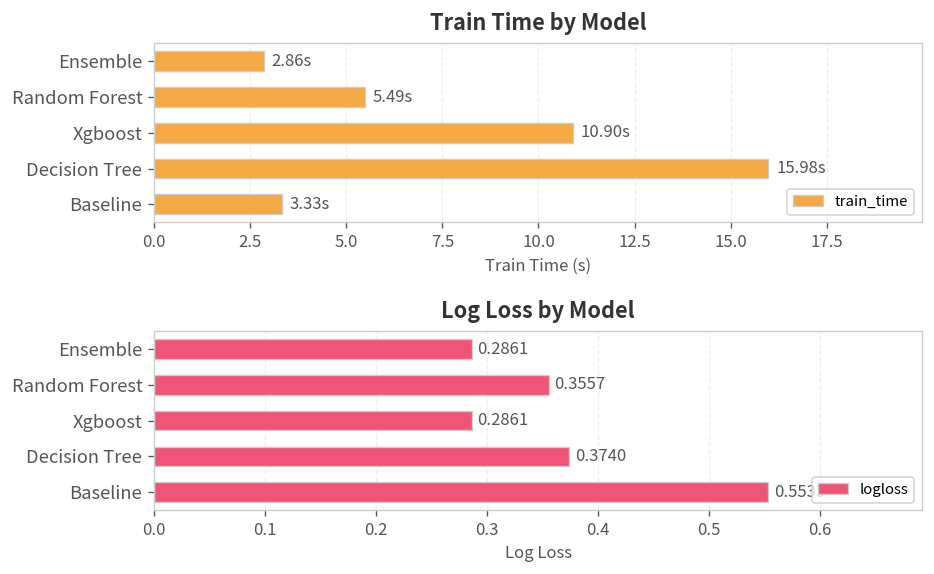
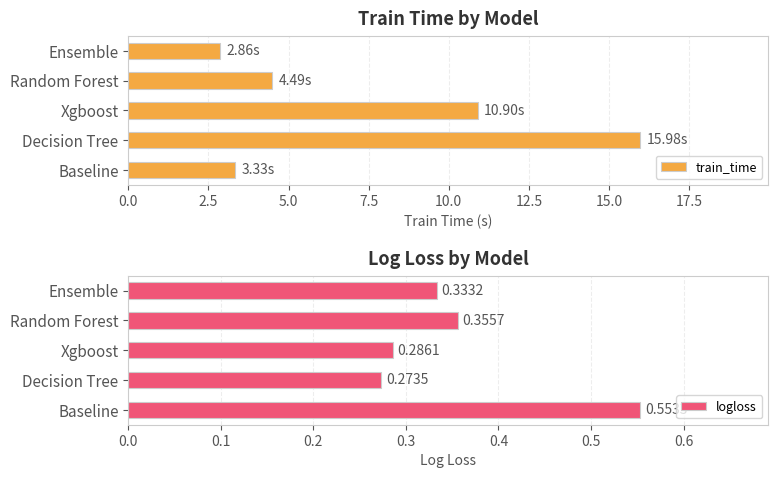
Train Time by Model, Random Forest: 5.49s -> 4.49s
Log Loss by Model, Ensemble: 0.2861 -> 0.3332
Log Loss by Model, Decision Tree: 0.3740 -> 0.2735
